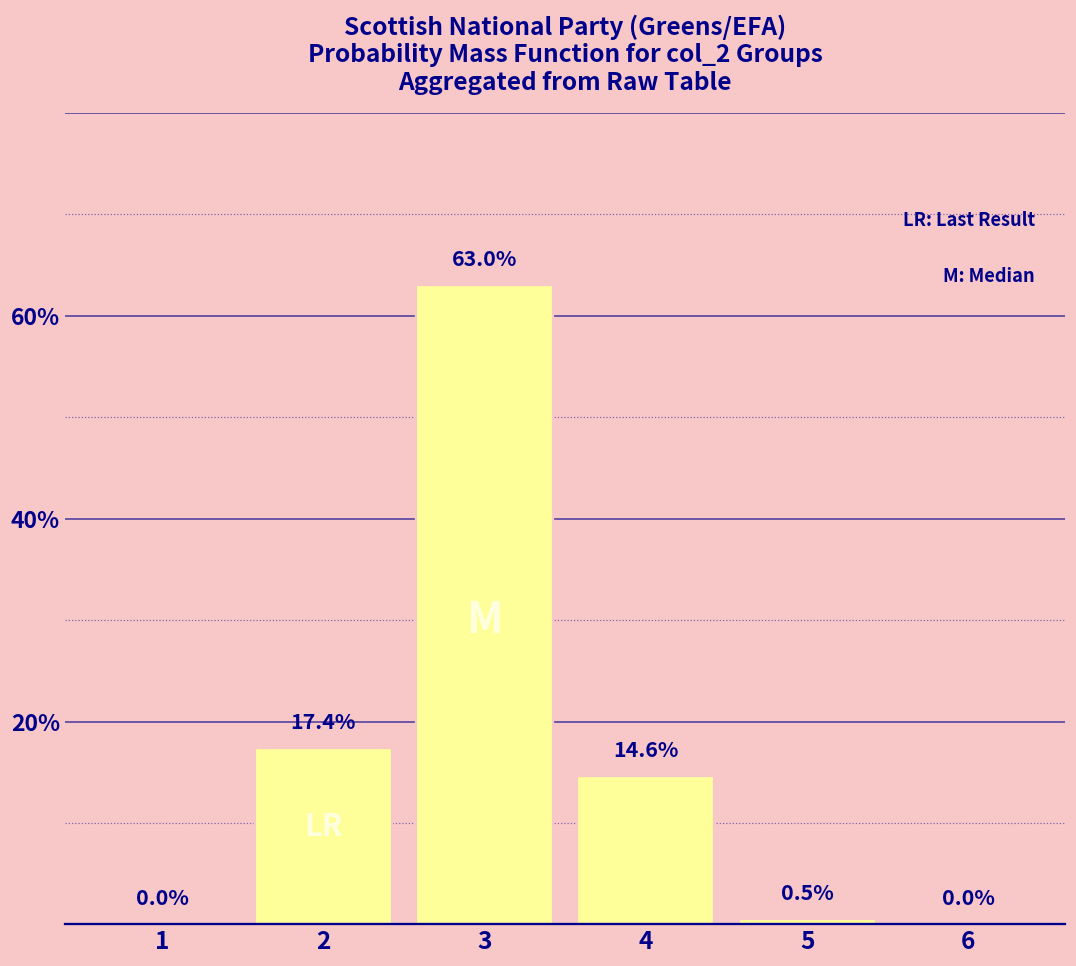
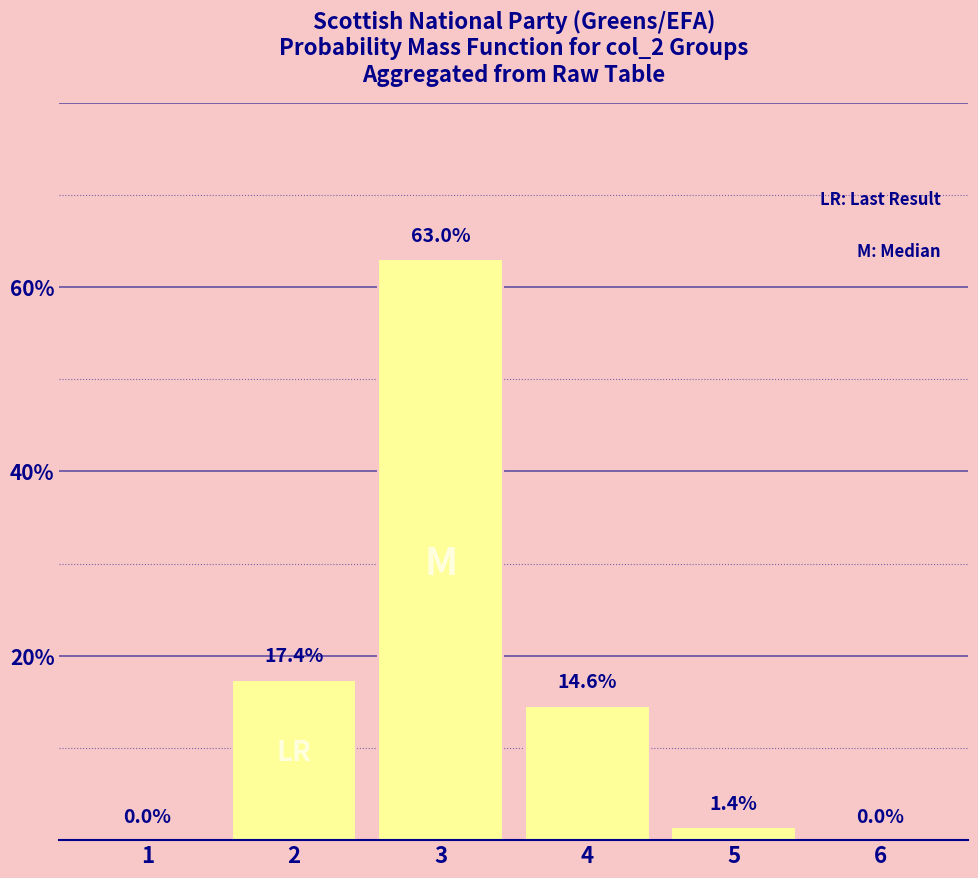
5: 0.5% -> 1.4%
